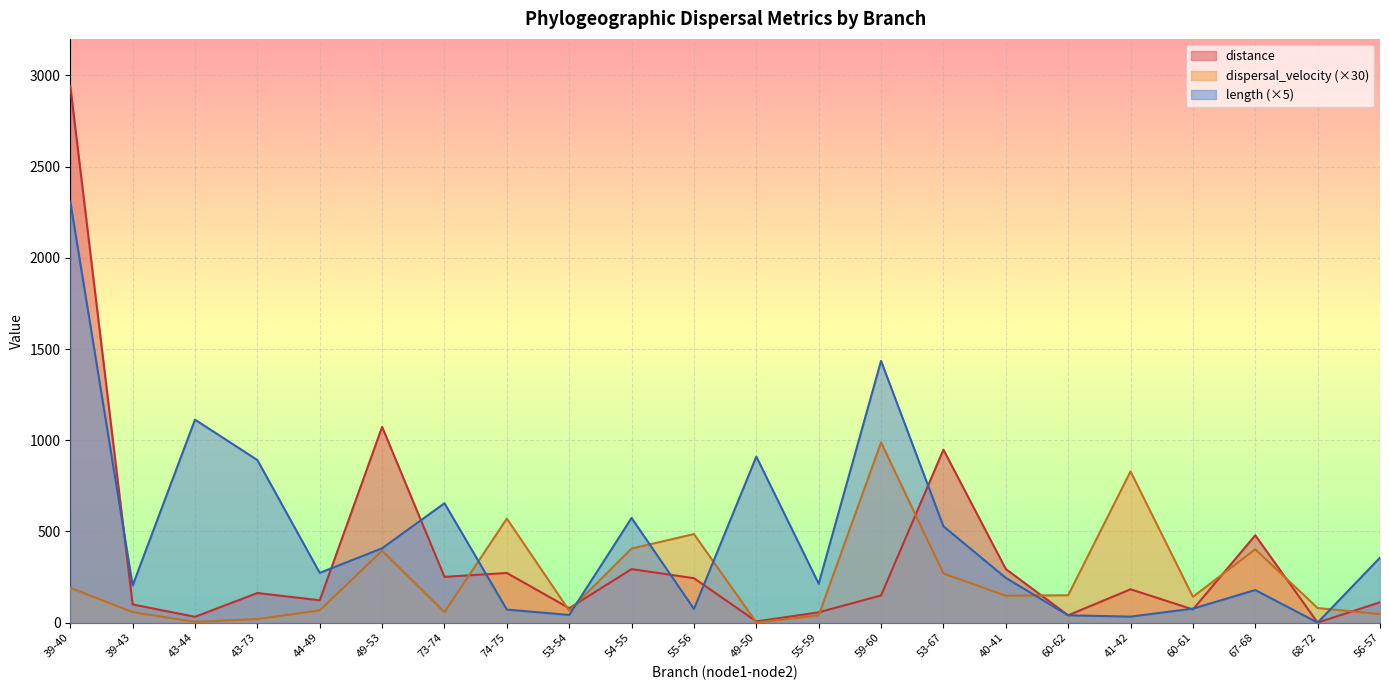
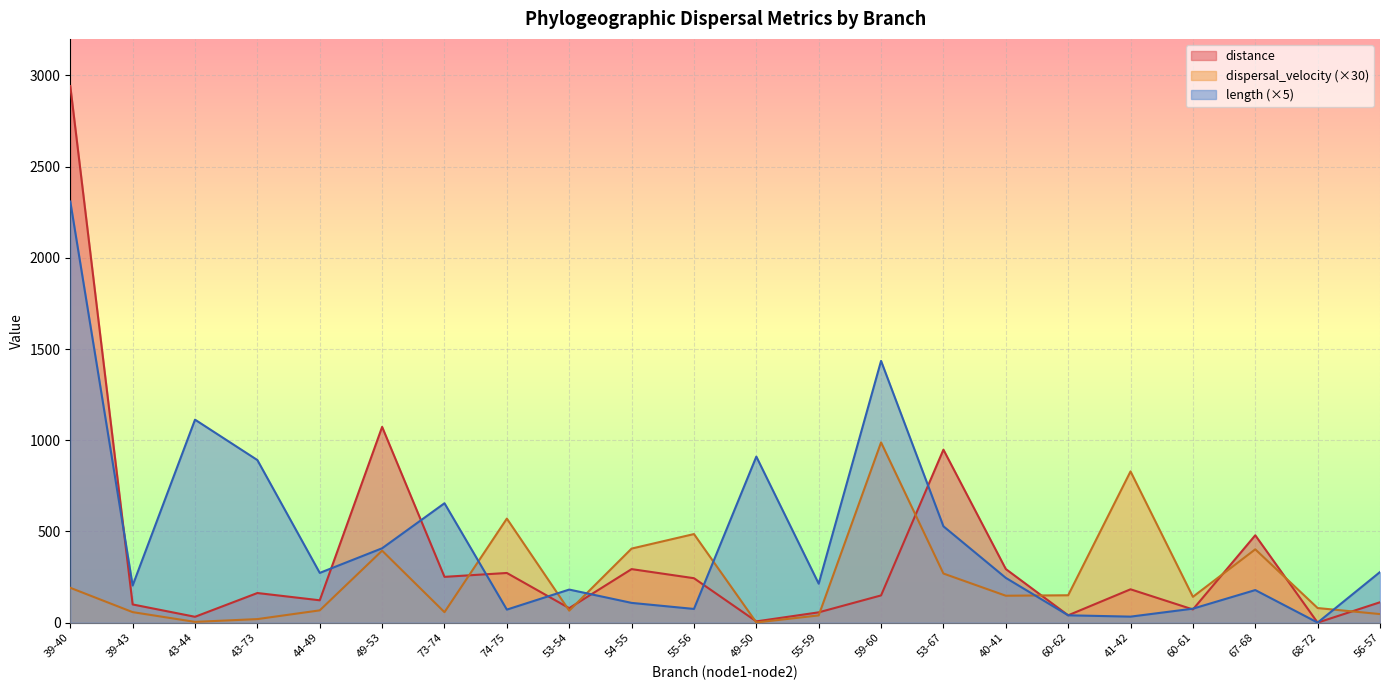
length (×5), 53-54: 40 -> 180
length (×5), 54-55: 570 -> 110
length (×5), 56-57: 360 -> 280
